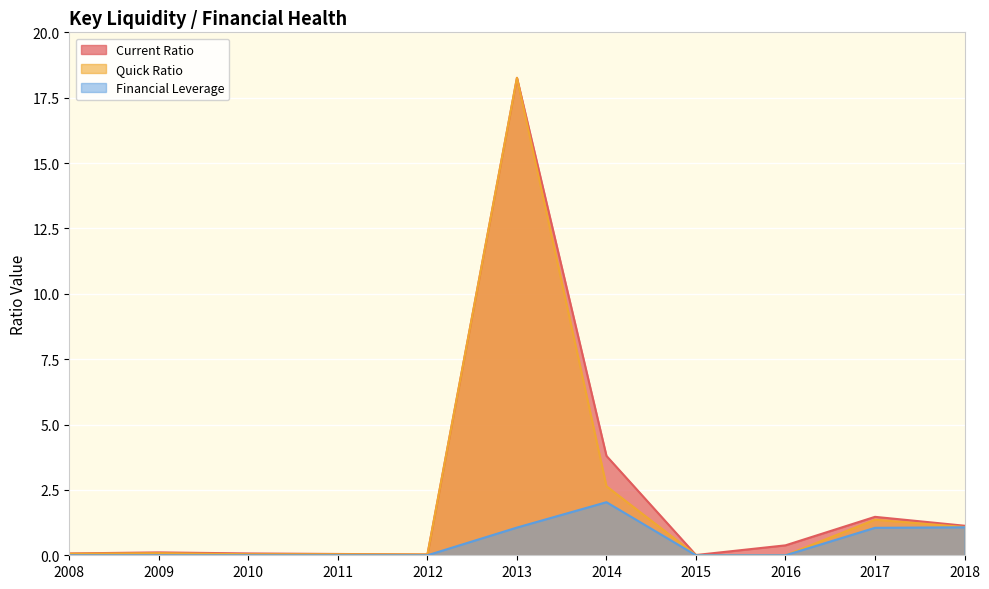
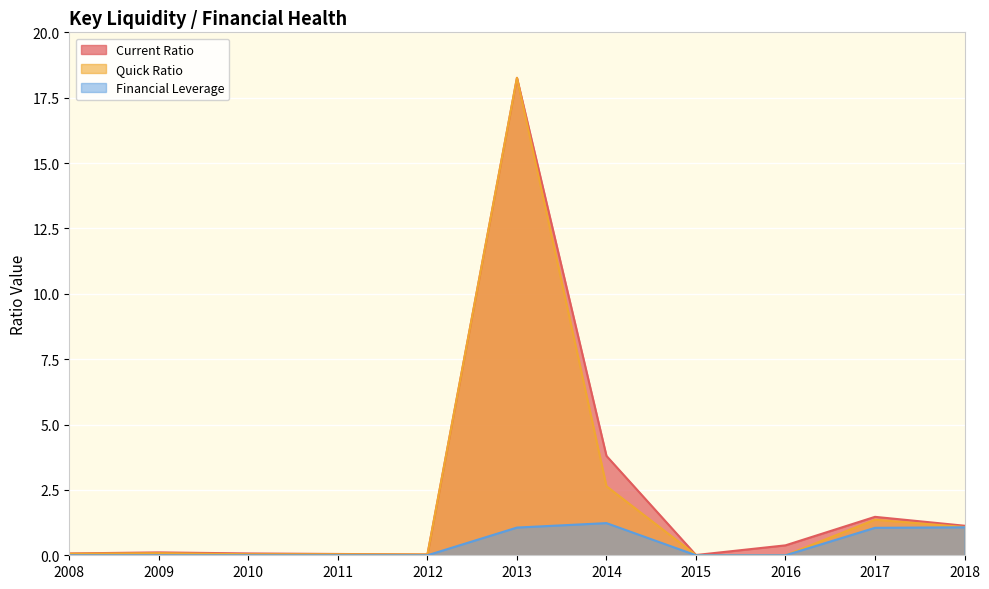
Financial Leverage, 2014: 2.0 -> 1.2
